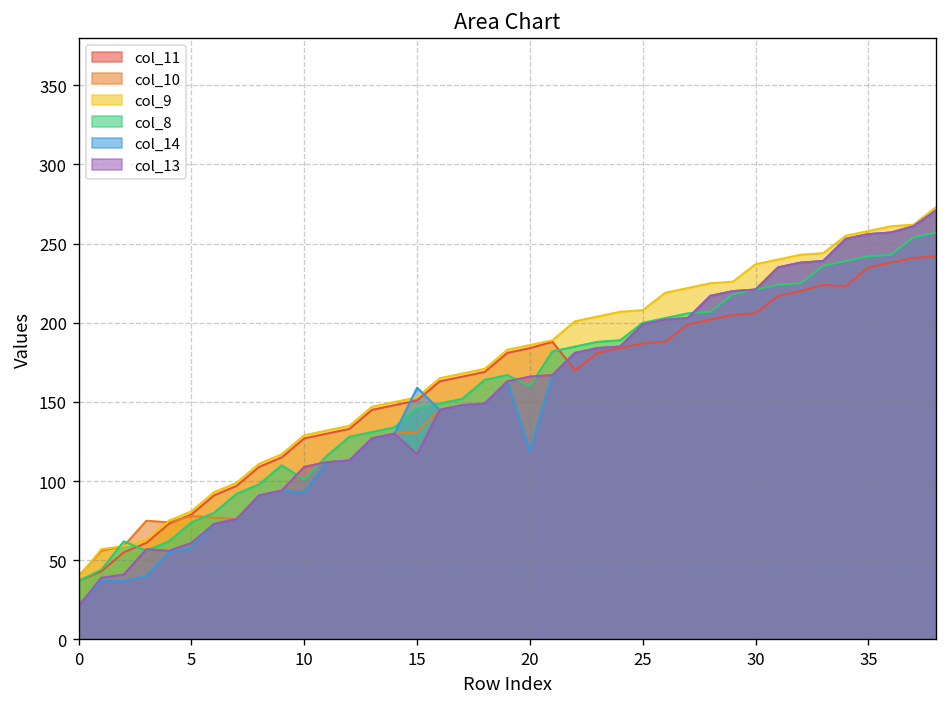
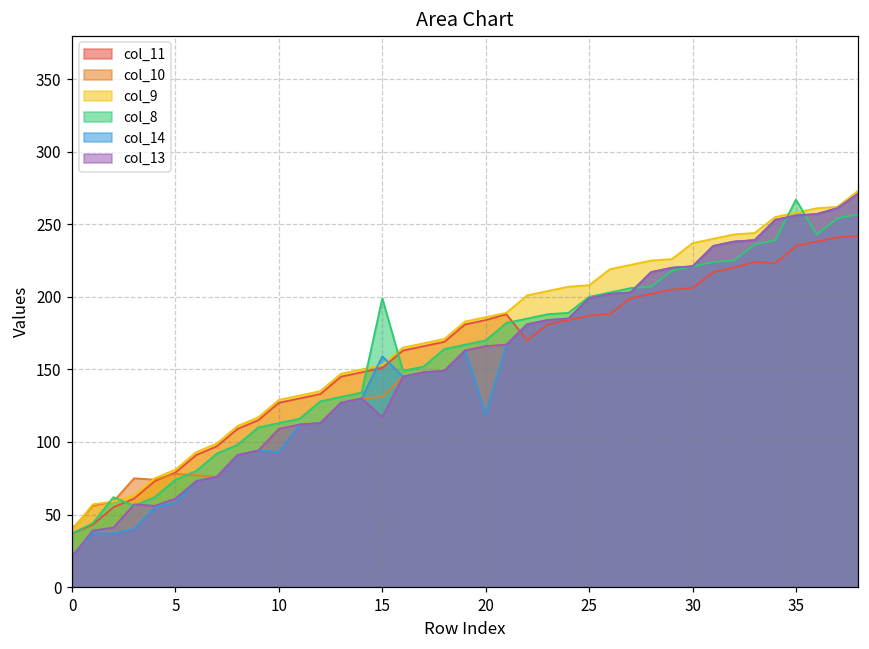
col_8, 10: 101 -> 113
col_8, 15: 146 -> 199
col_8, 20: 160 -> 170
col_8, 35: 242 -> 267
